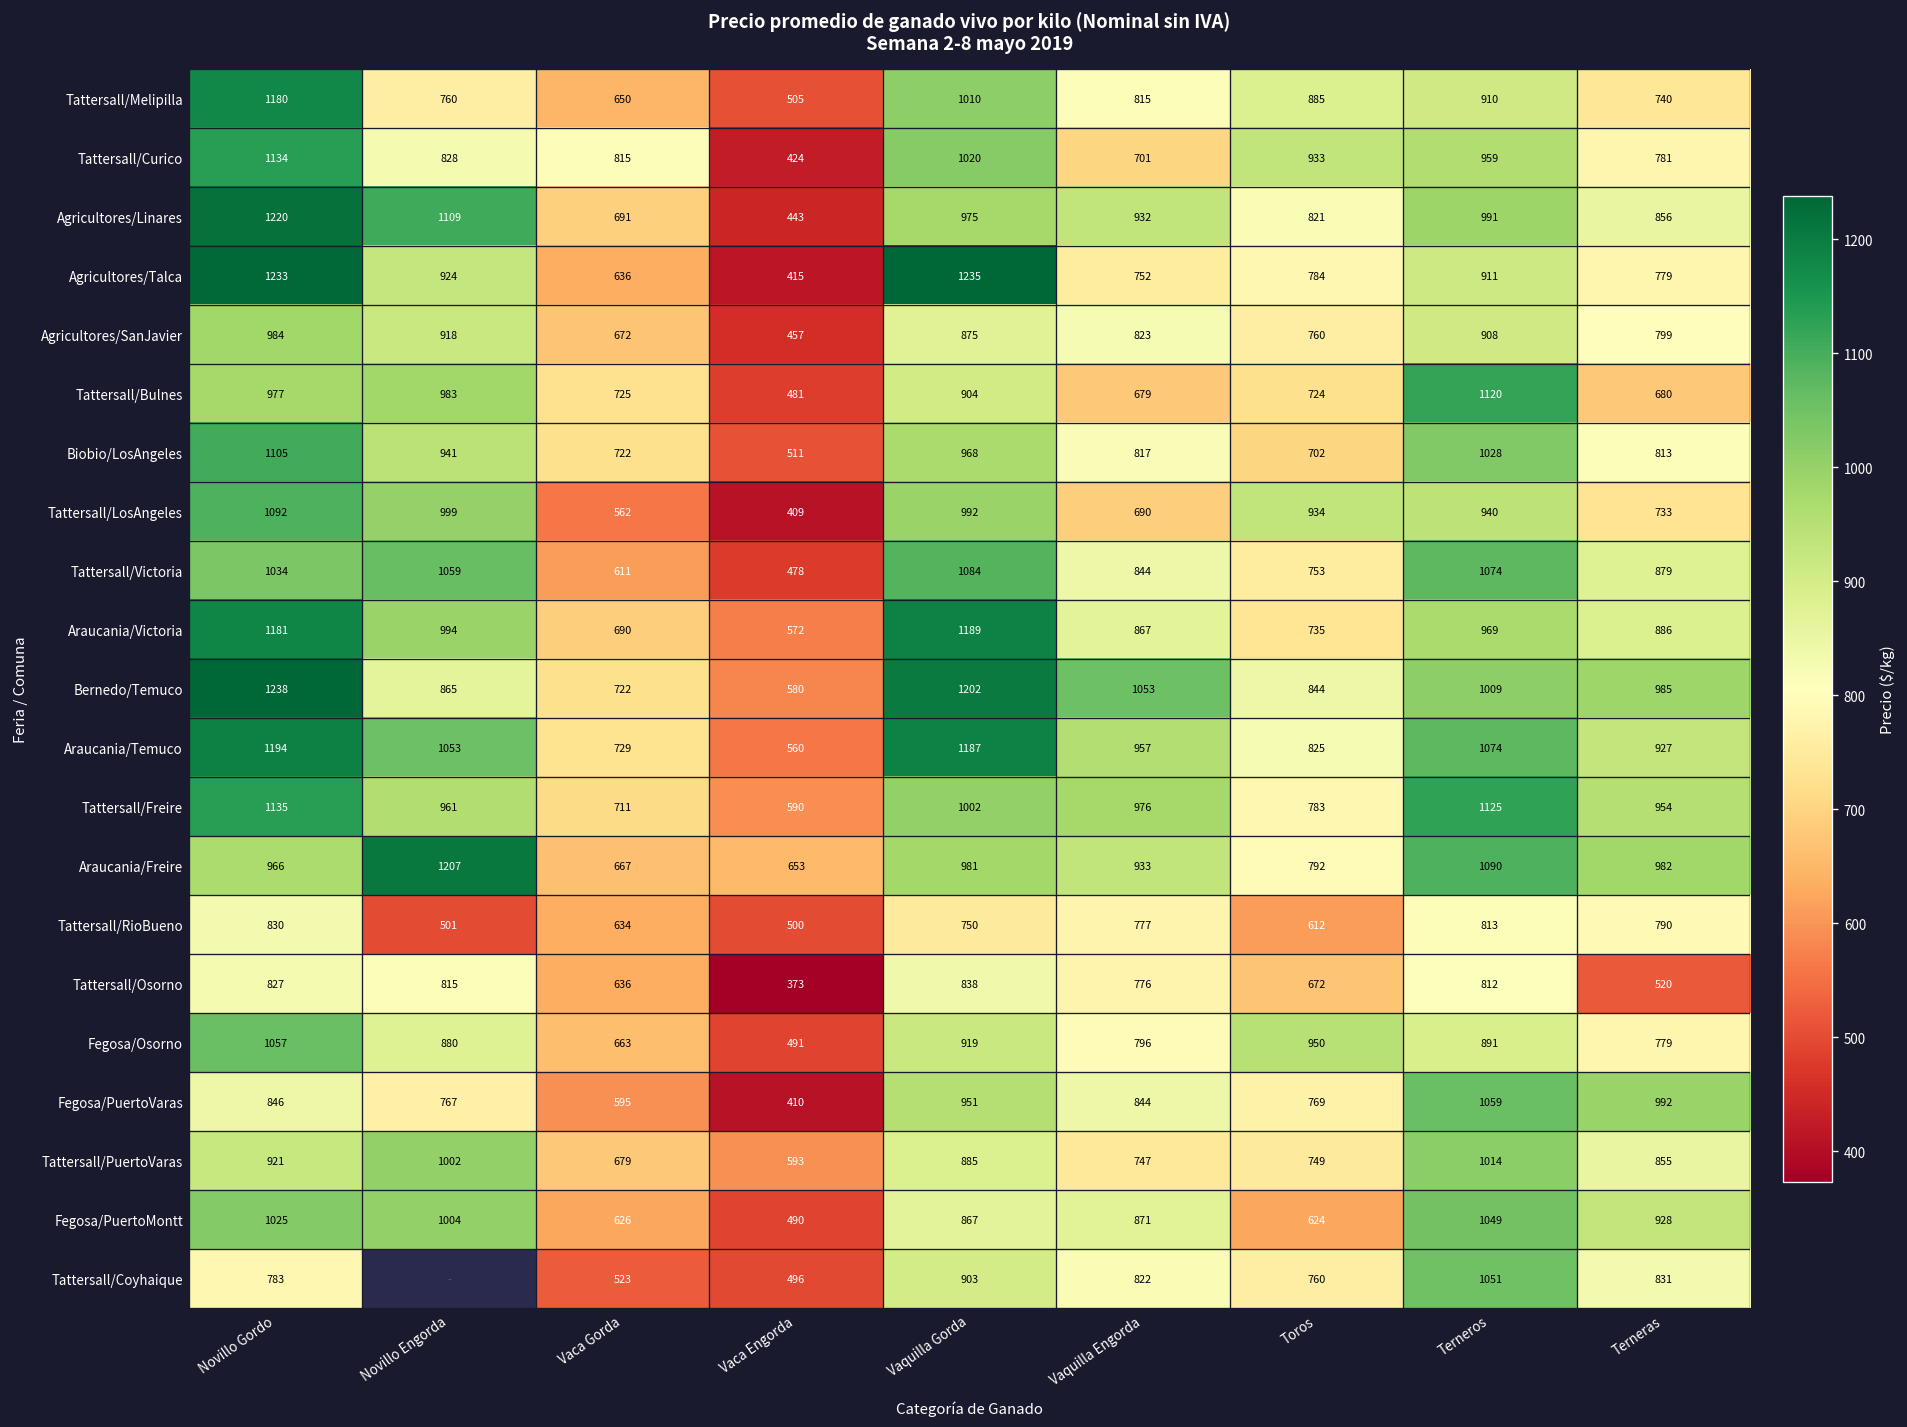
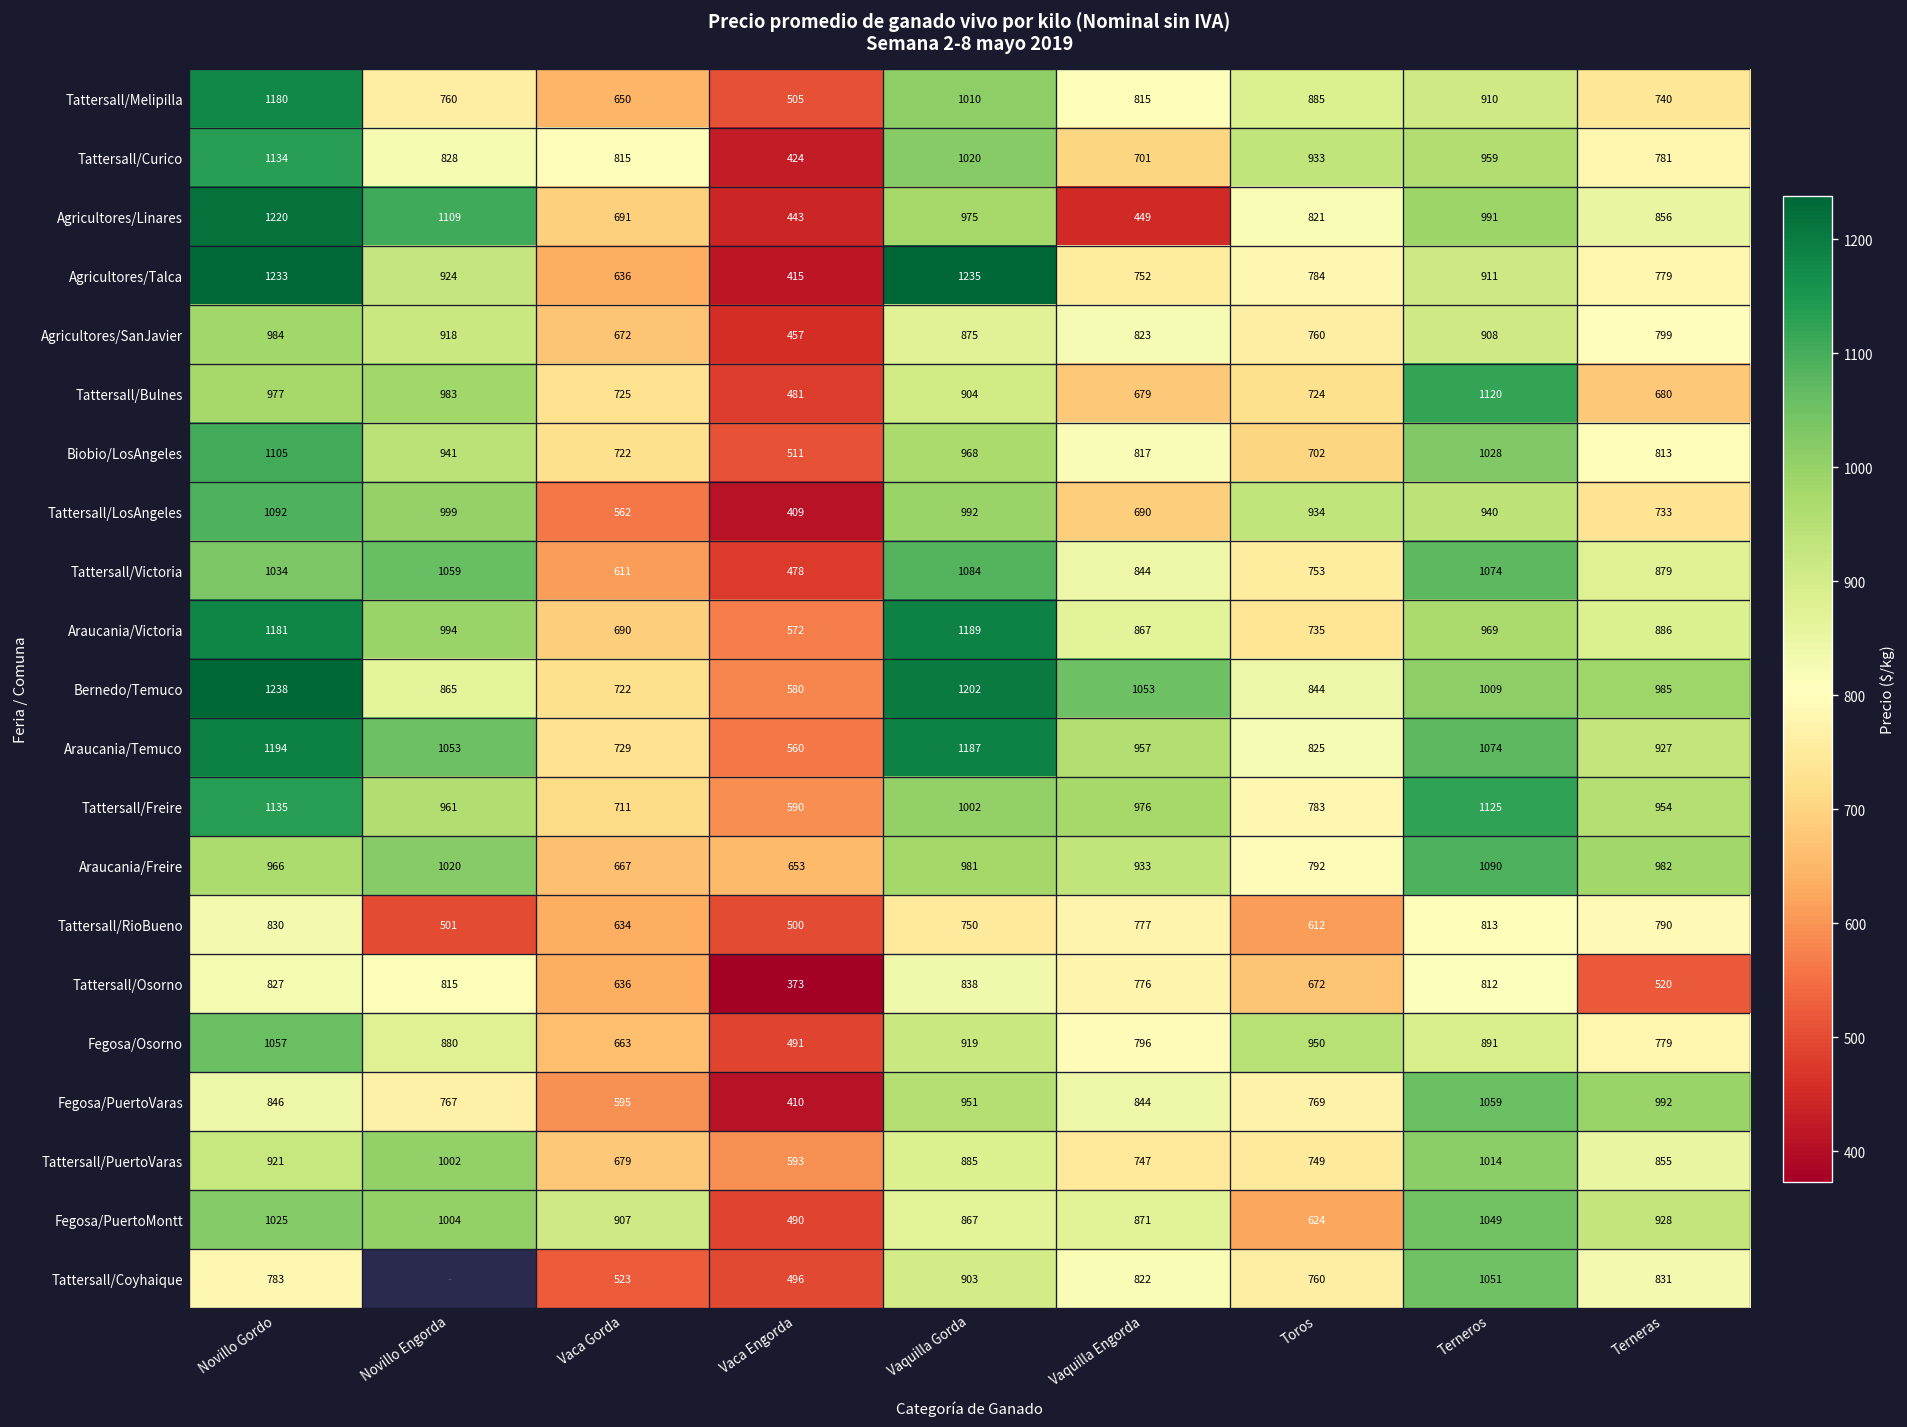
Agricultores/Linares, Vaquilla Engorda: 932 -> 449
Araucania/Freire, Novillo Engorda: 1207 -> 1020
Fegosa/PuertoMontt, Vaca Gorda: 626 -> 907
